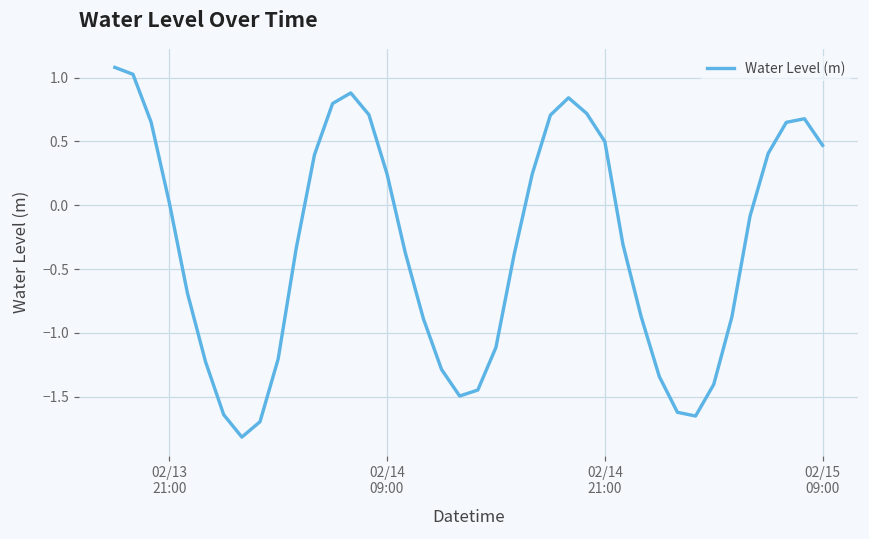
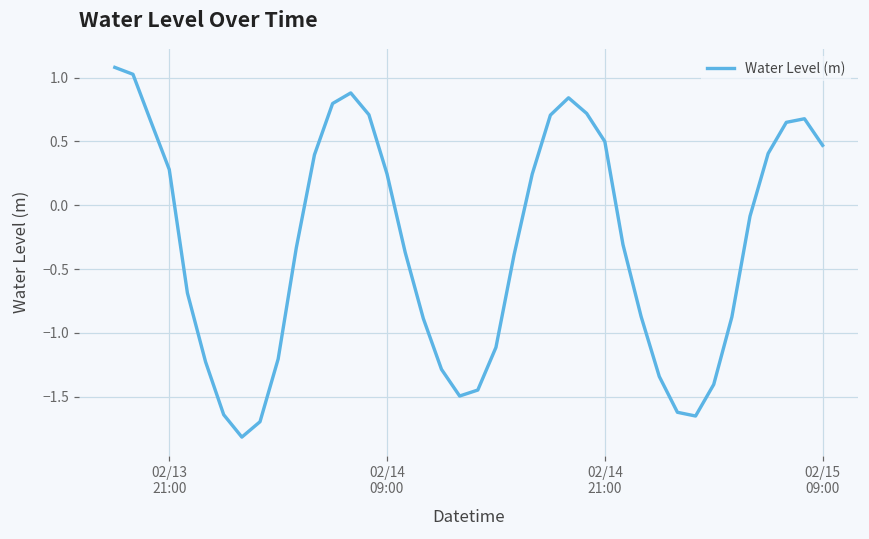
02/13 21:00: 0.02 -> 0.28
